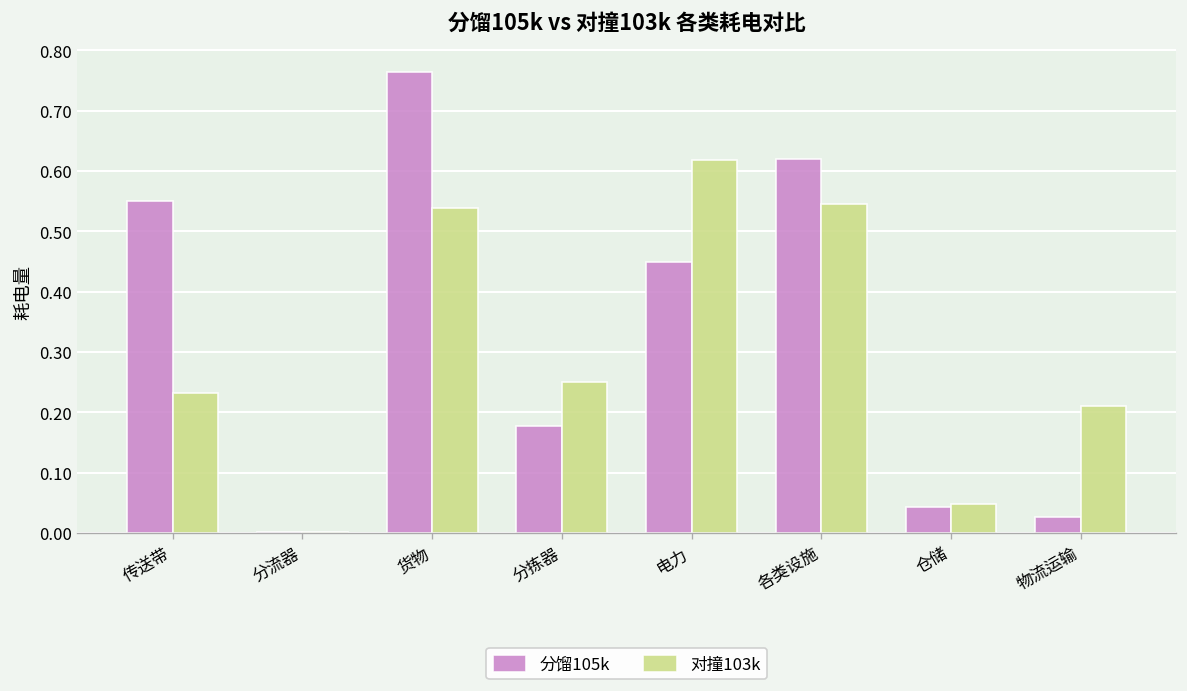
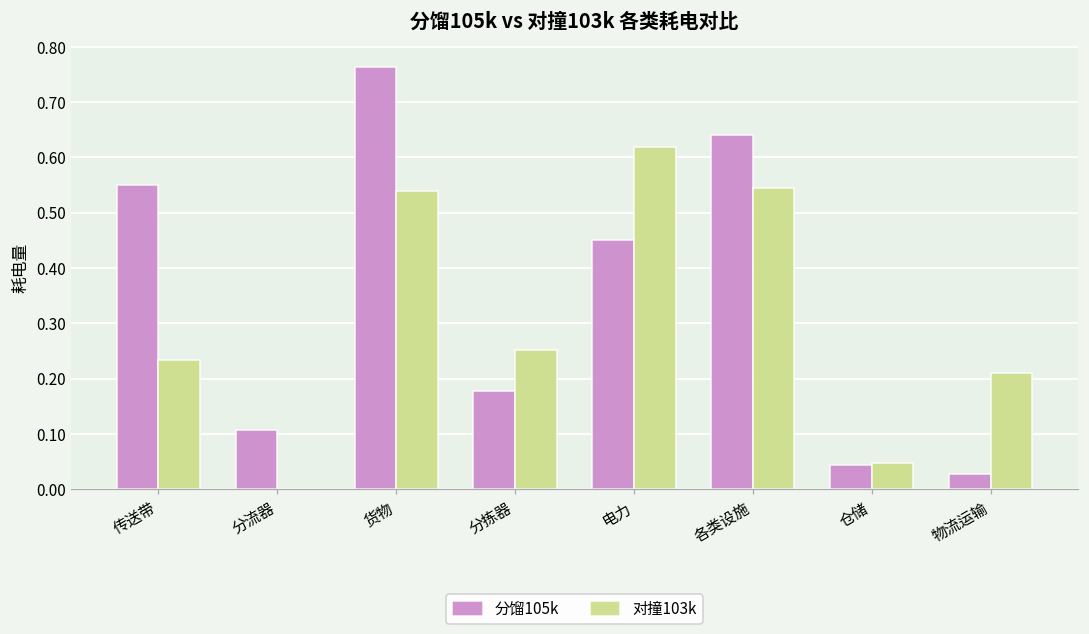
分馏105k, 分流器: 0.00 -> 0.11
分馏105k, 各类设施: 0.62 -> 0.64
